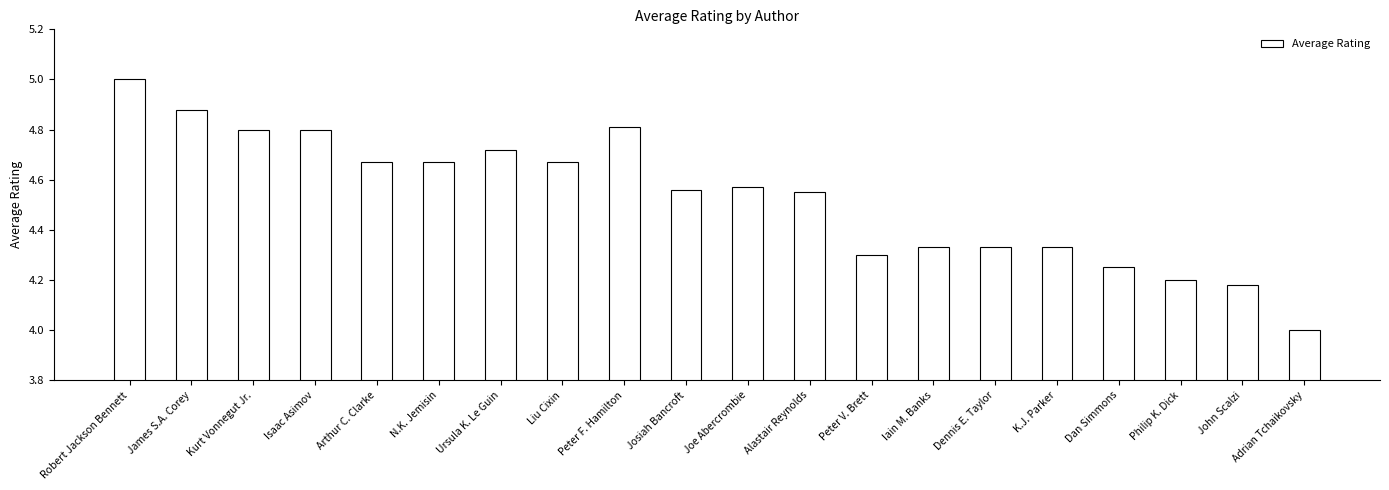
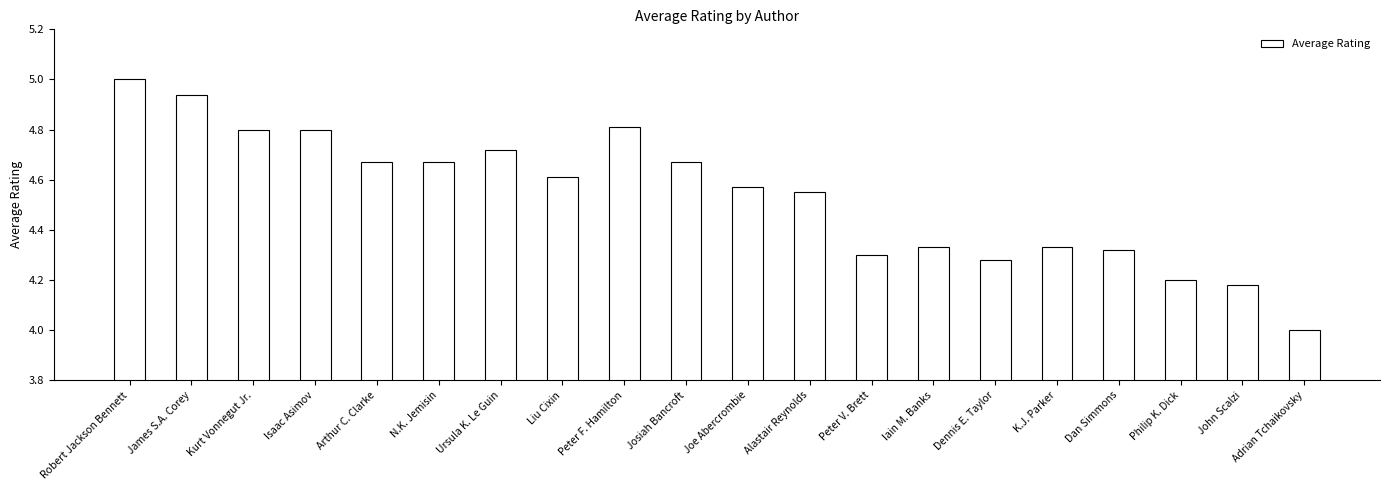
James S.A. Corey: 4.88 -> 4.94
Liu Cixin: 4.67 -> 4.61
Josiah Bancroft: 4.56 -> 4.67
Dennis E. Taylor: 4.33 -> 4.28
Dan Simmons: 4.25 -> 4.32
